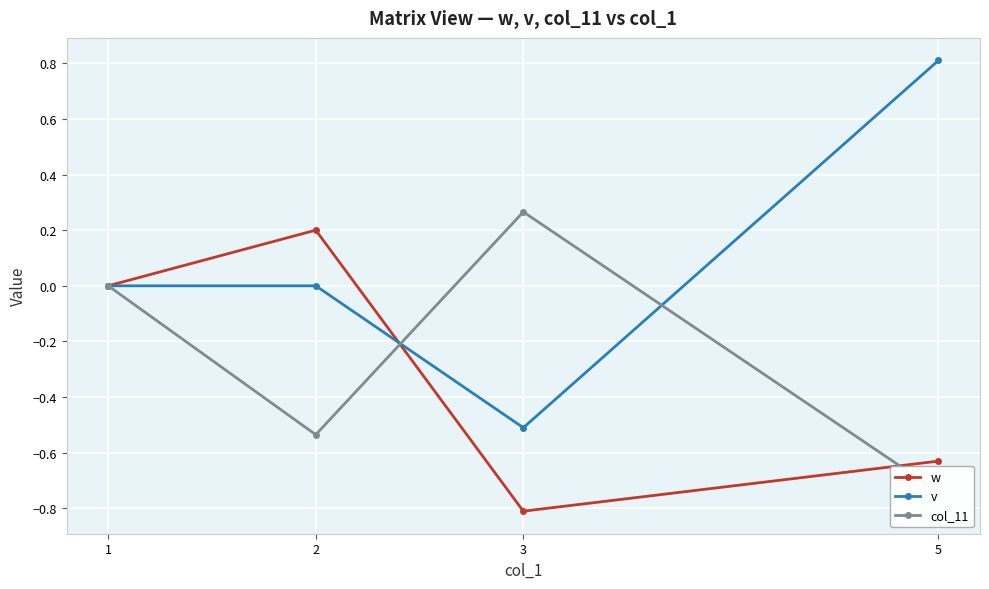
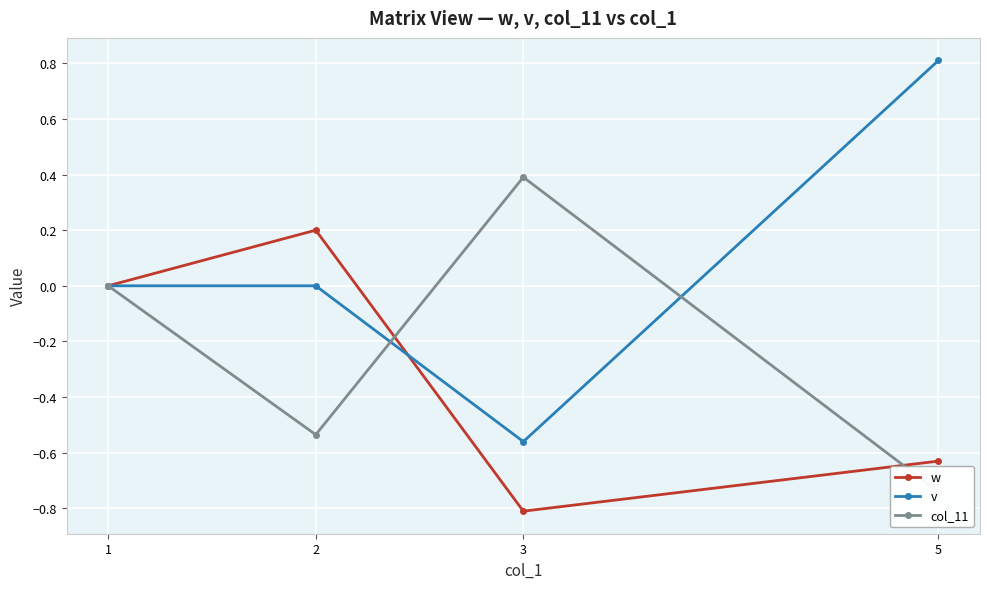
v, 3: -0.51 -> -0.56
col_11, 3: 0.27 -> 0.39
